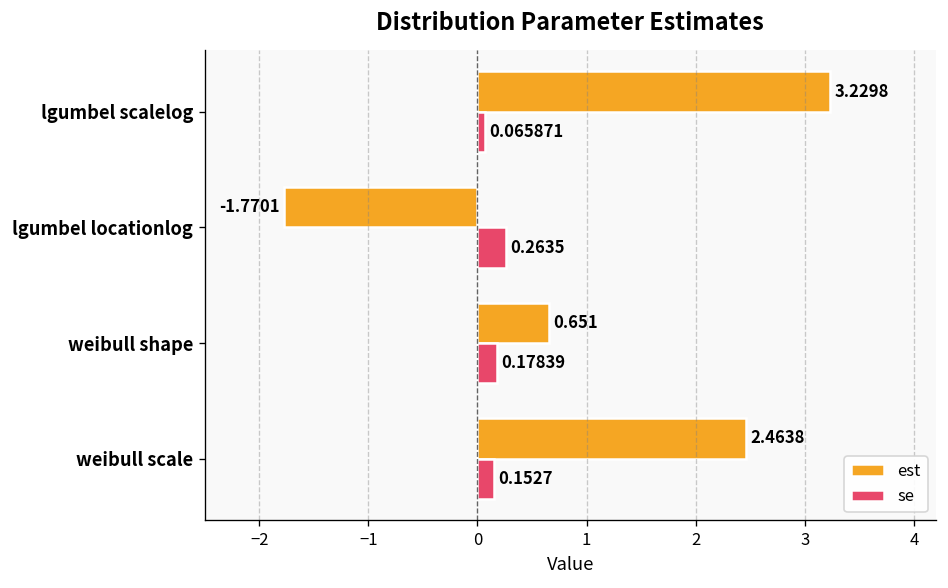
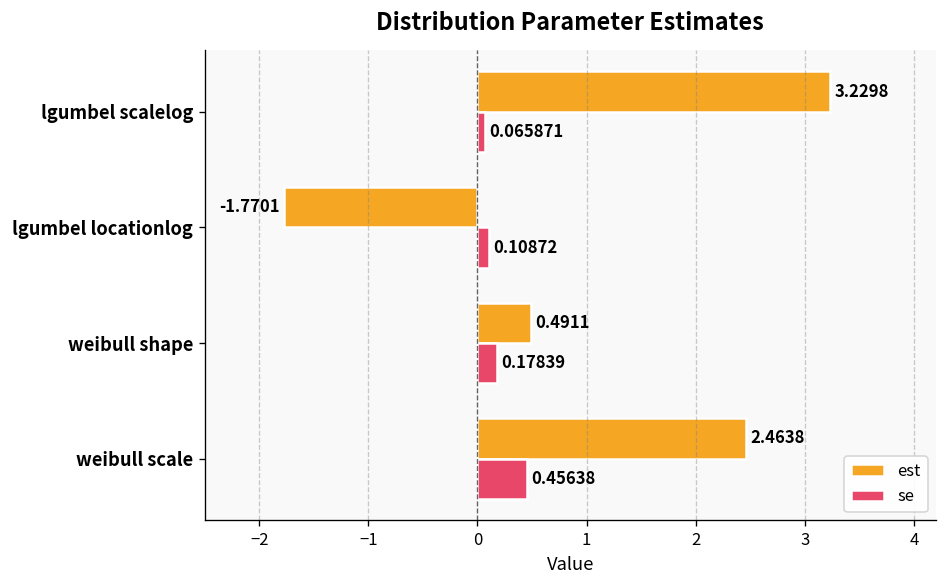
se, lgumbel locationlog: 0.2635 -> 0.10872
est, weibull shape: 0.651 -> 0.4911
se, weibull scale: 0.1527 -> 0.45638
